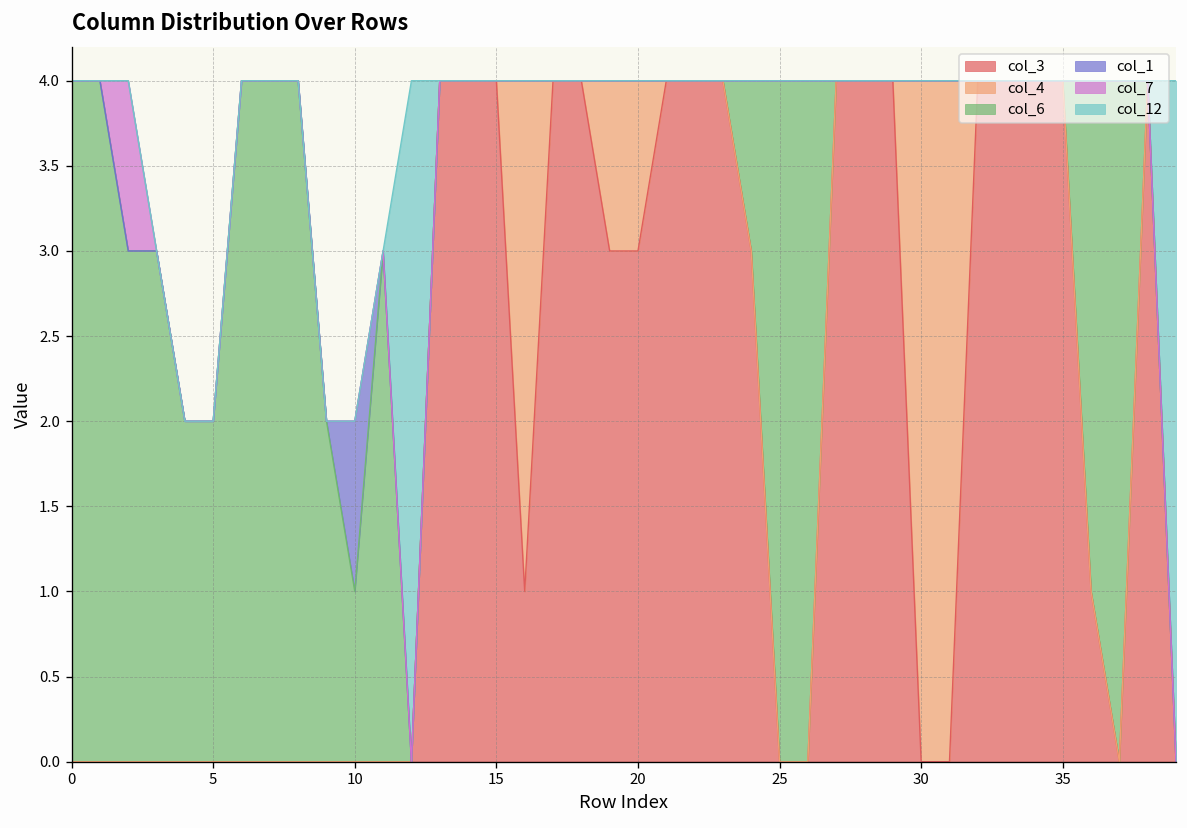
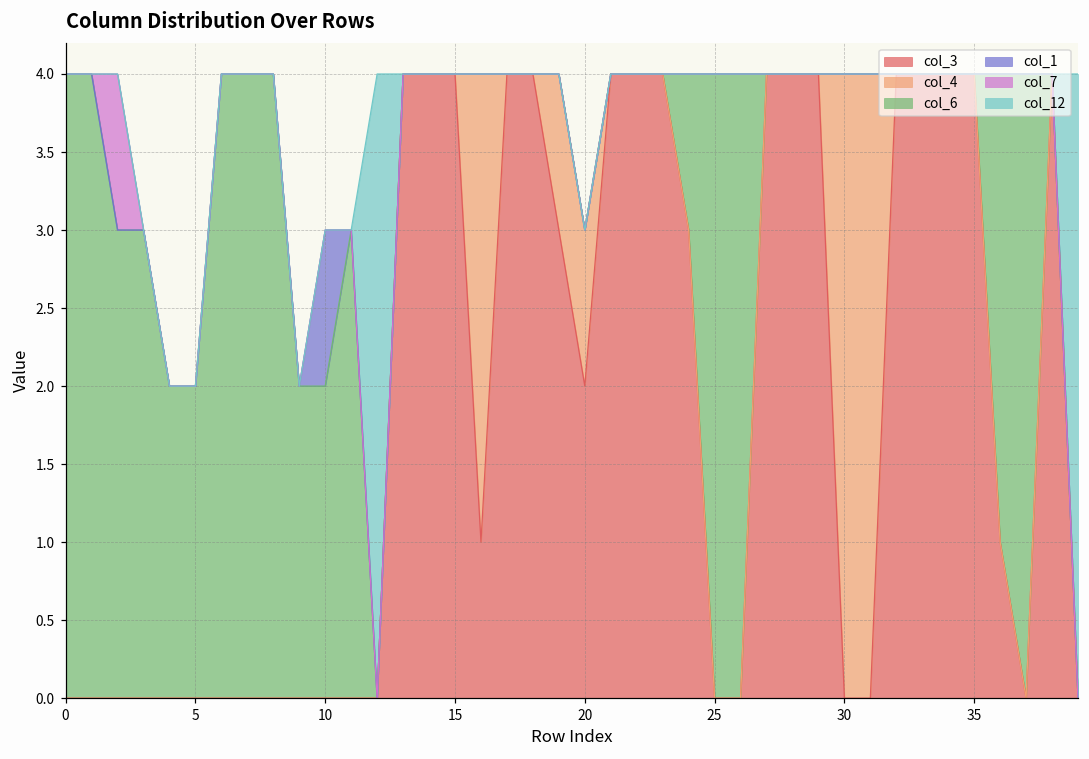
col_6, 10: 1 -> 2
col_3, 20: 3 -> 2
